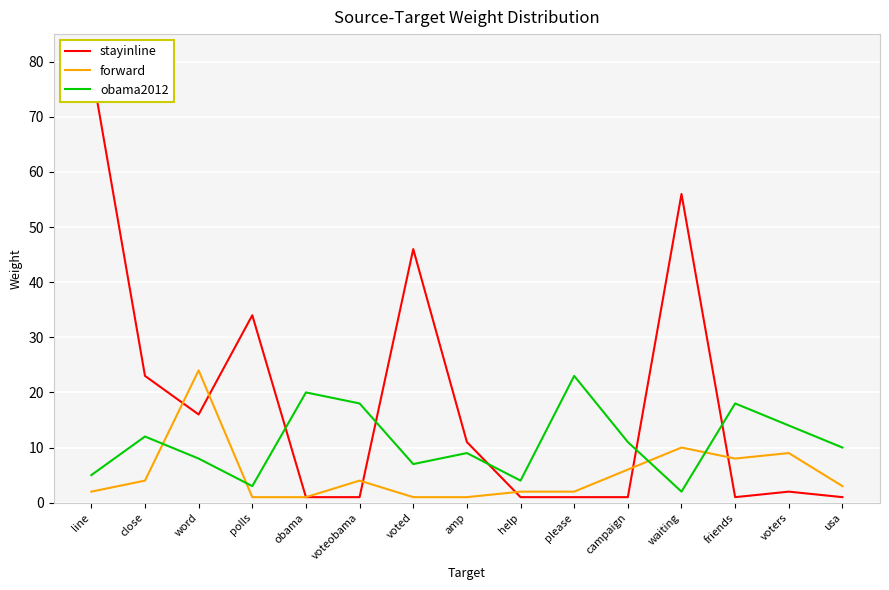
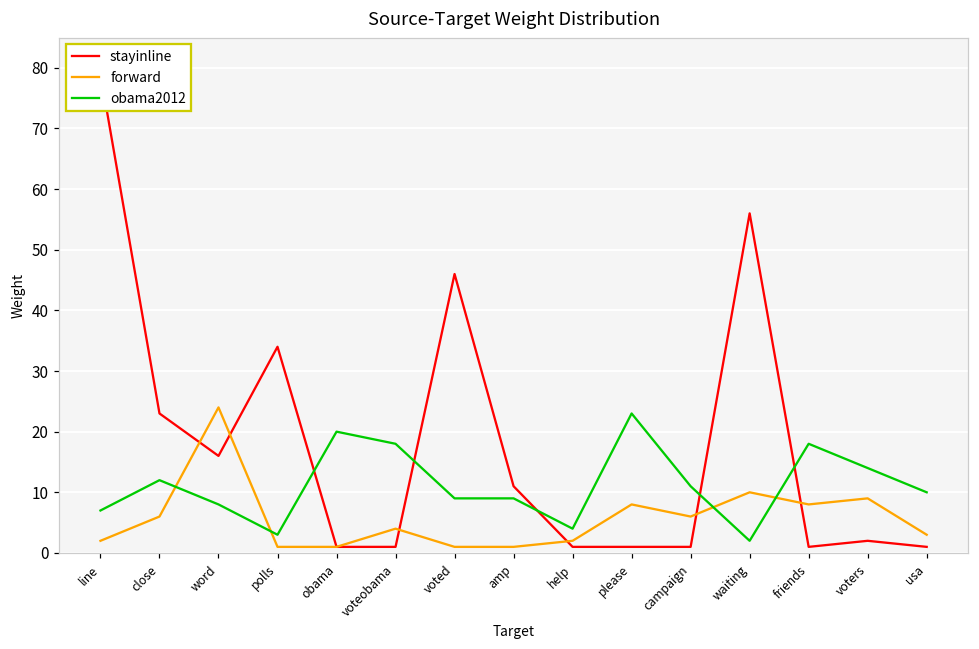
obama2012, line: 5 -> 7
forward, close: 4 -> 6
obama2012, voted: 7 -> 9
forward, please: 2 -> 8
